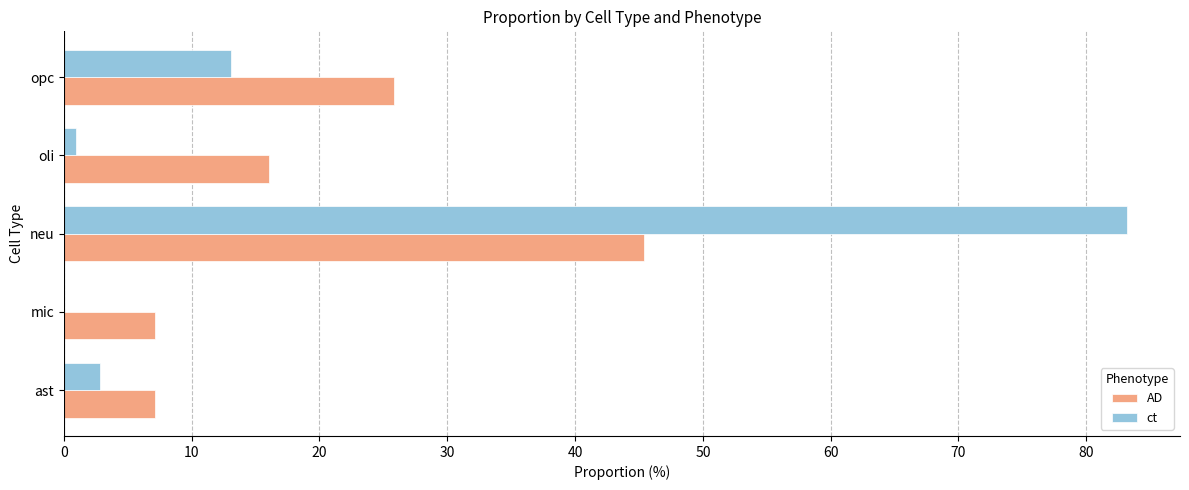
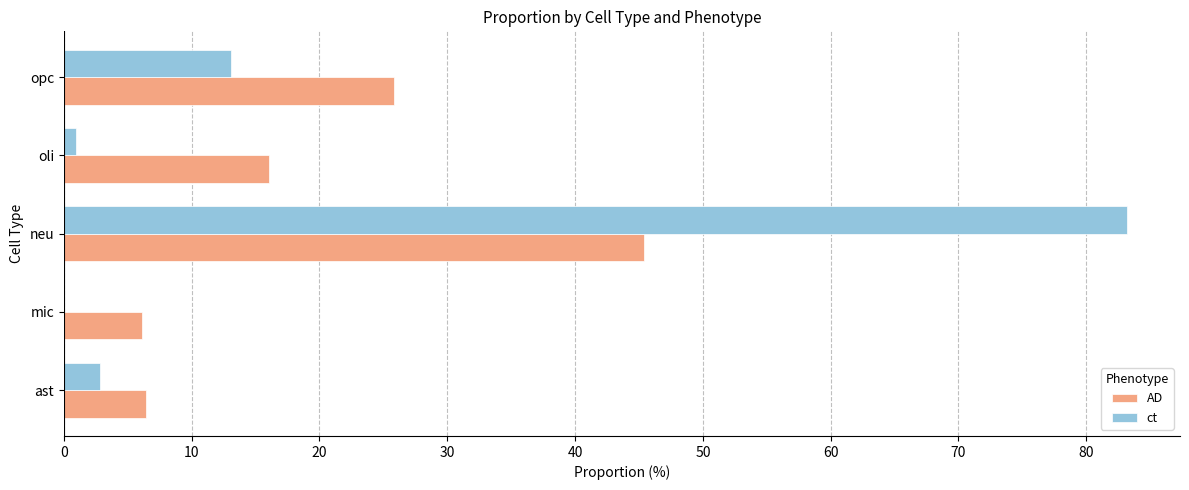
AD, mic: 7.1 -> 6.1
AD, ast: 7.1 -> 6.4
